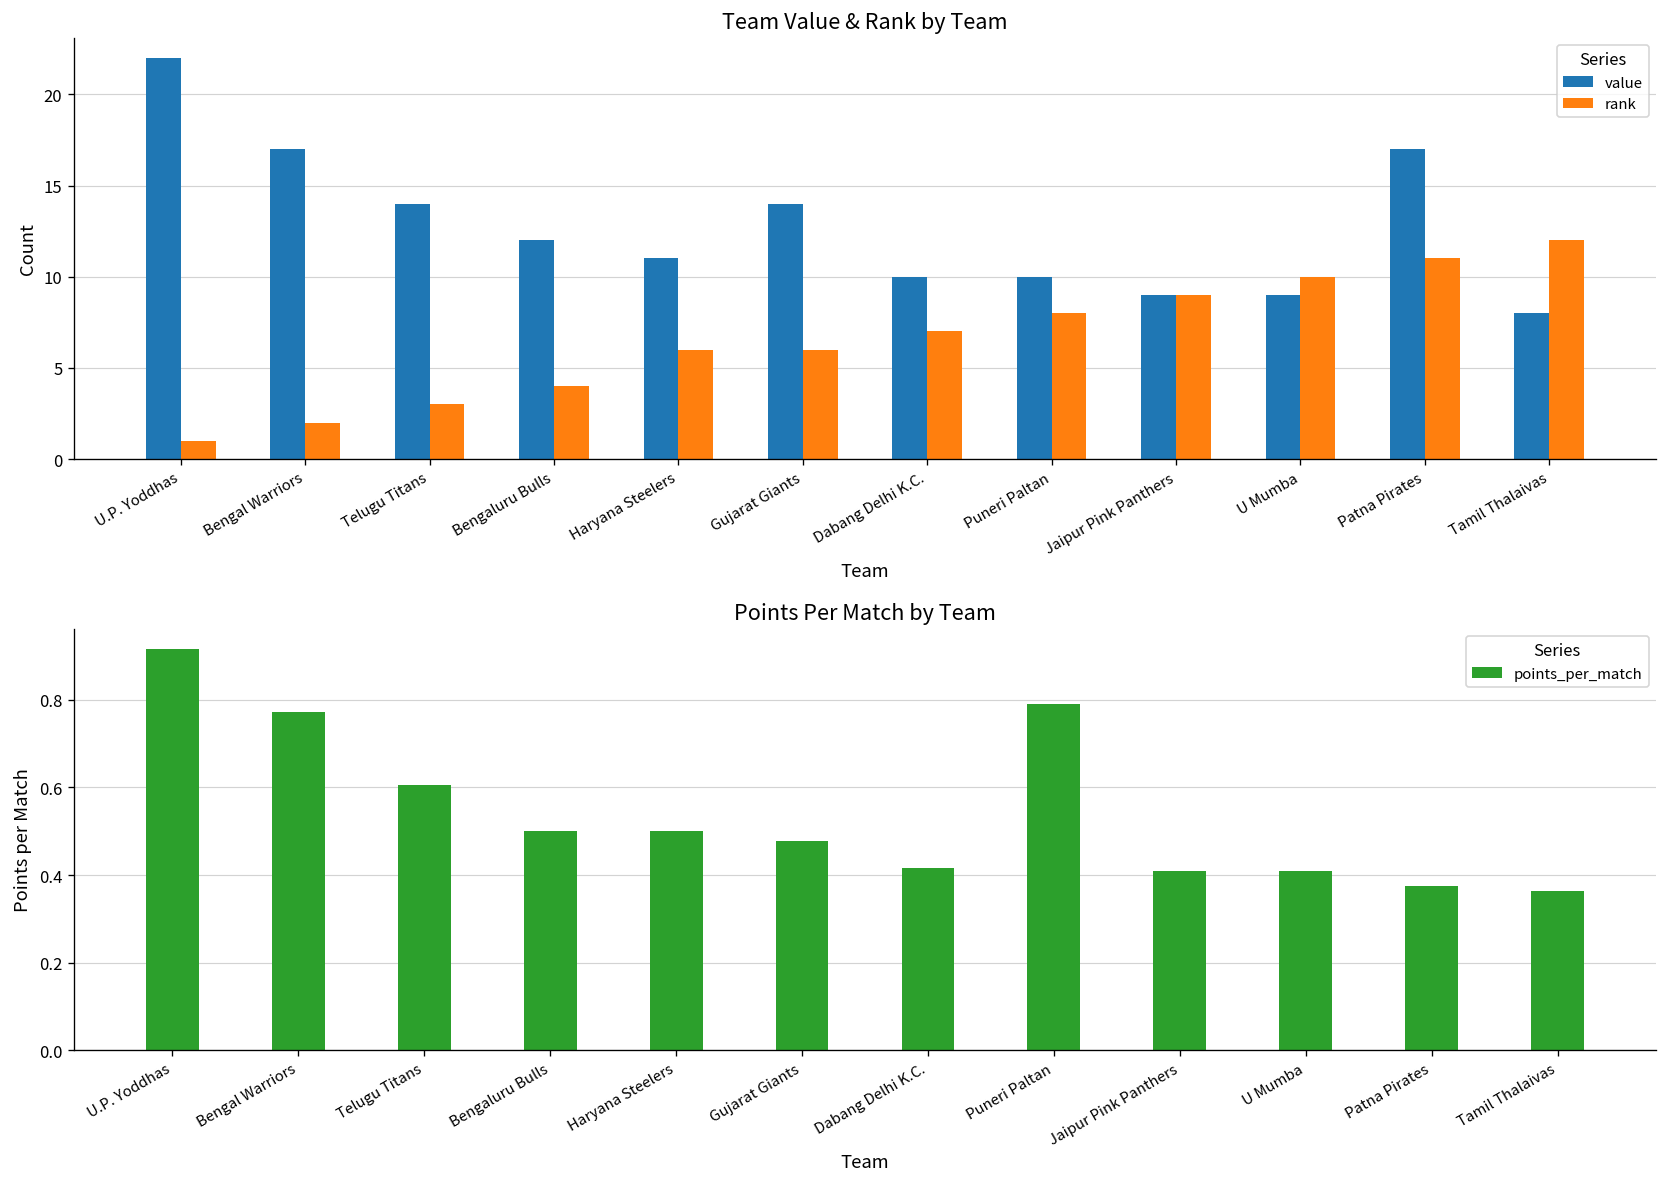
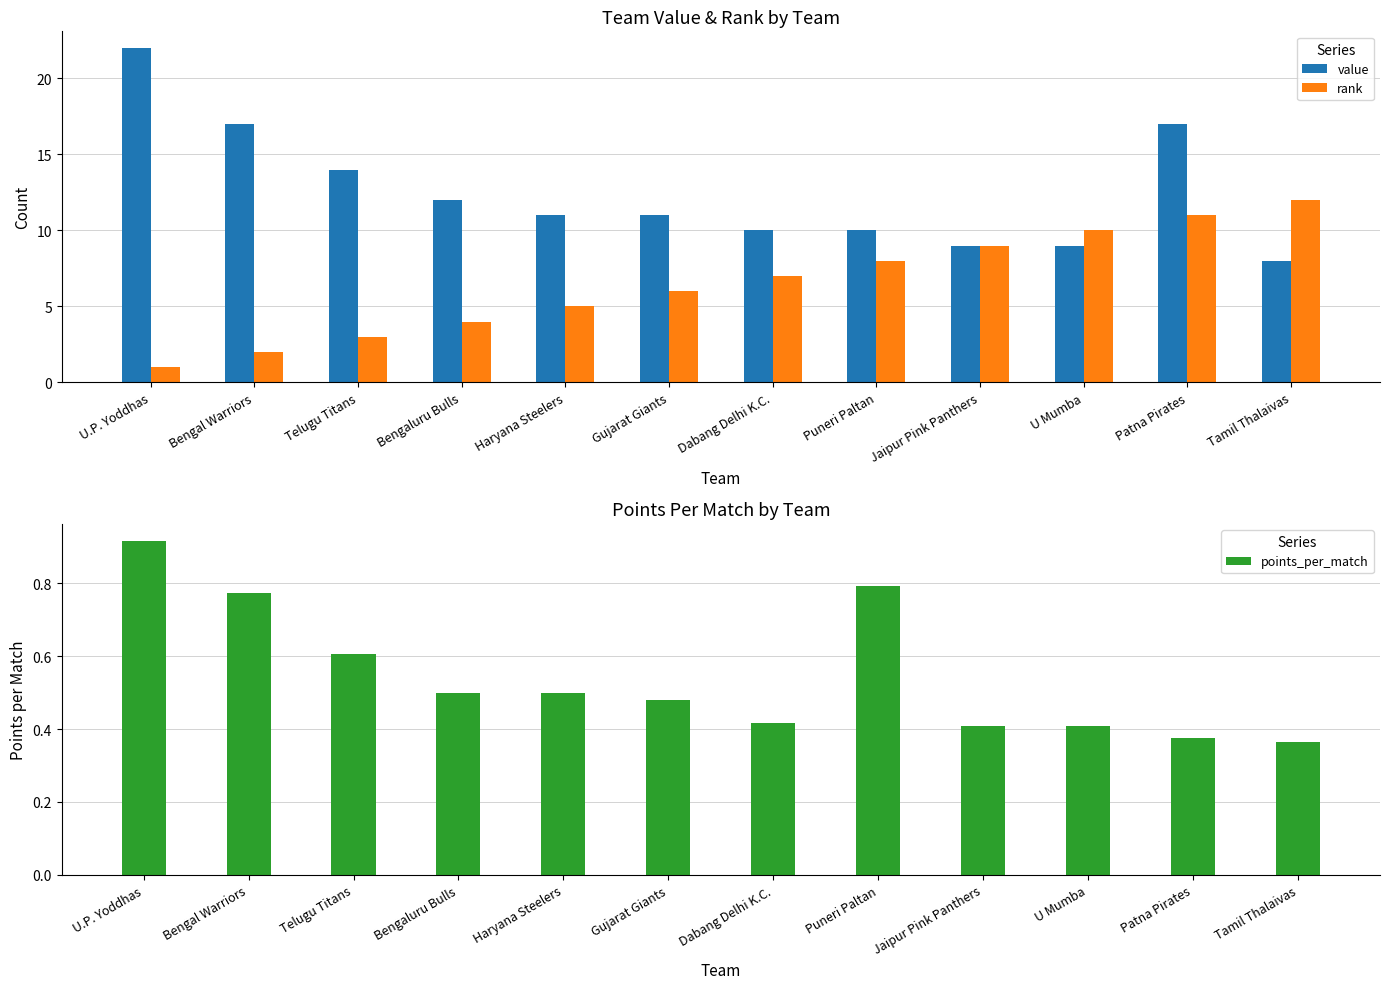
Team Value & Rank by Team, rank, Haryana Steelers: 6 -> 5
Team Value & Rank by Team, value, Gujarat Giants: 14 -> 11
